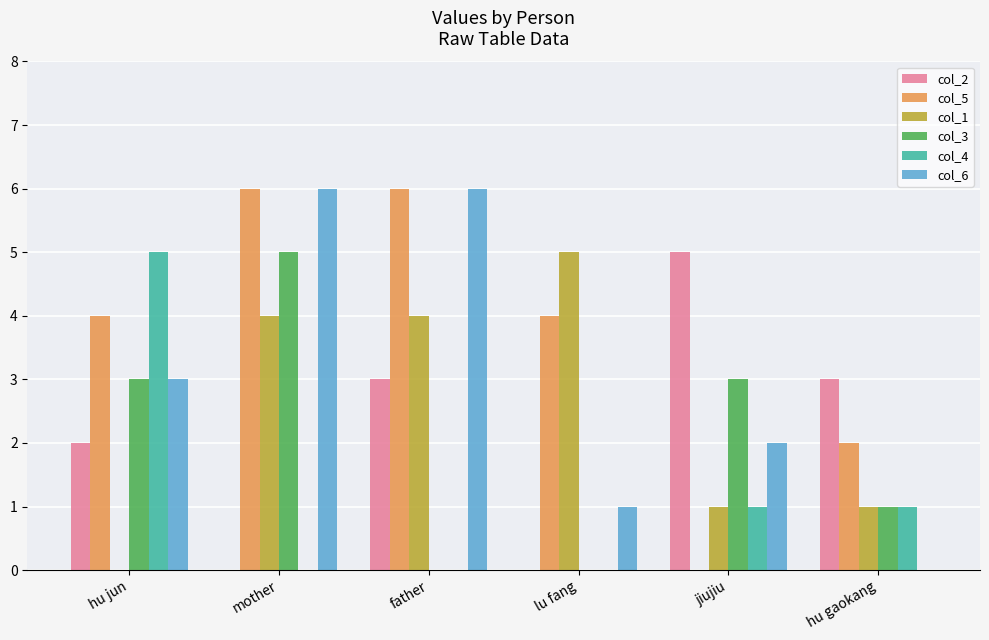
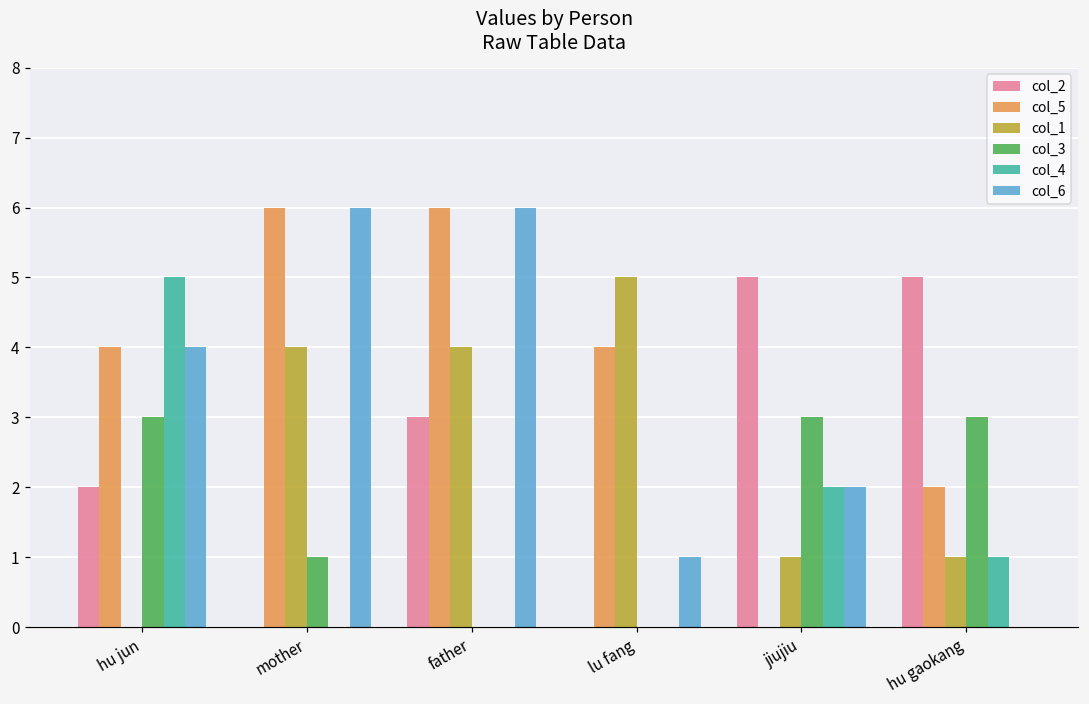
col_6, hu jun: 3 -> 4
col_3, mother: 5 -> 1
col_4, jiujiu: 1 -> 2
col_2, hu gaokang: 3 -> 5
col_3, hu gaokang: 1 -> 3
